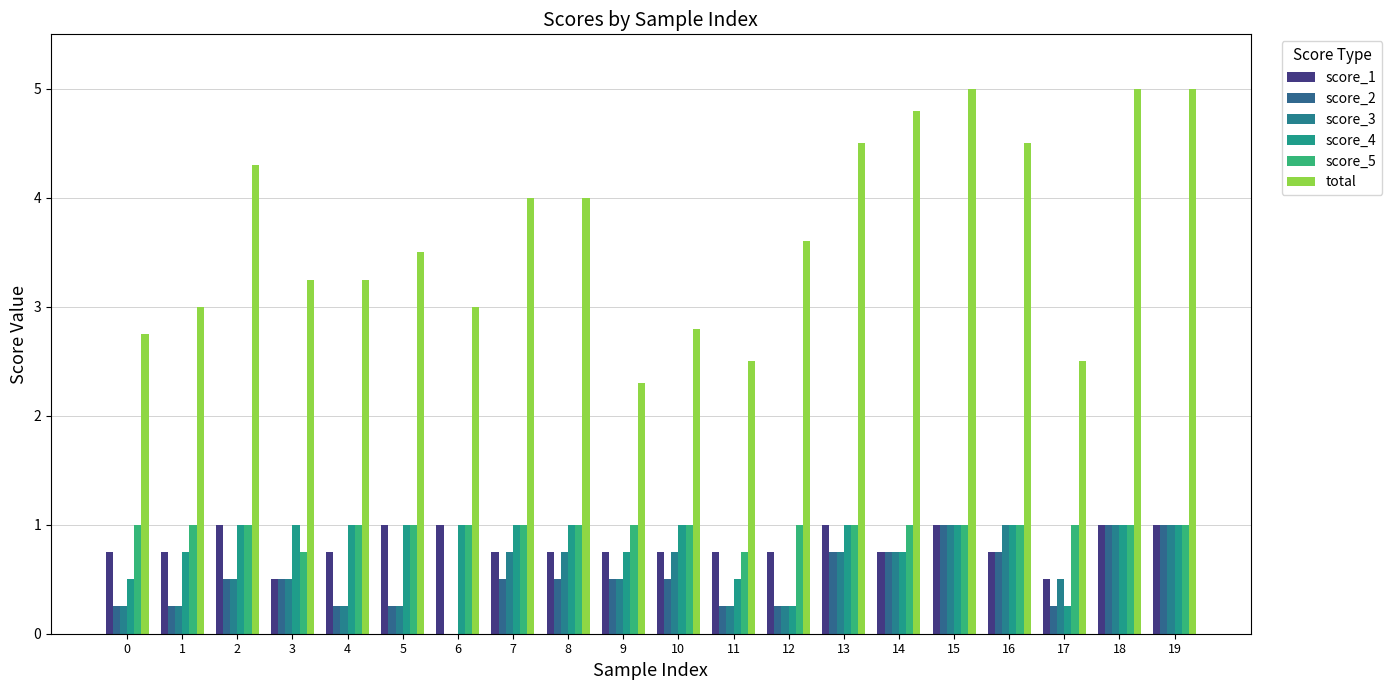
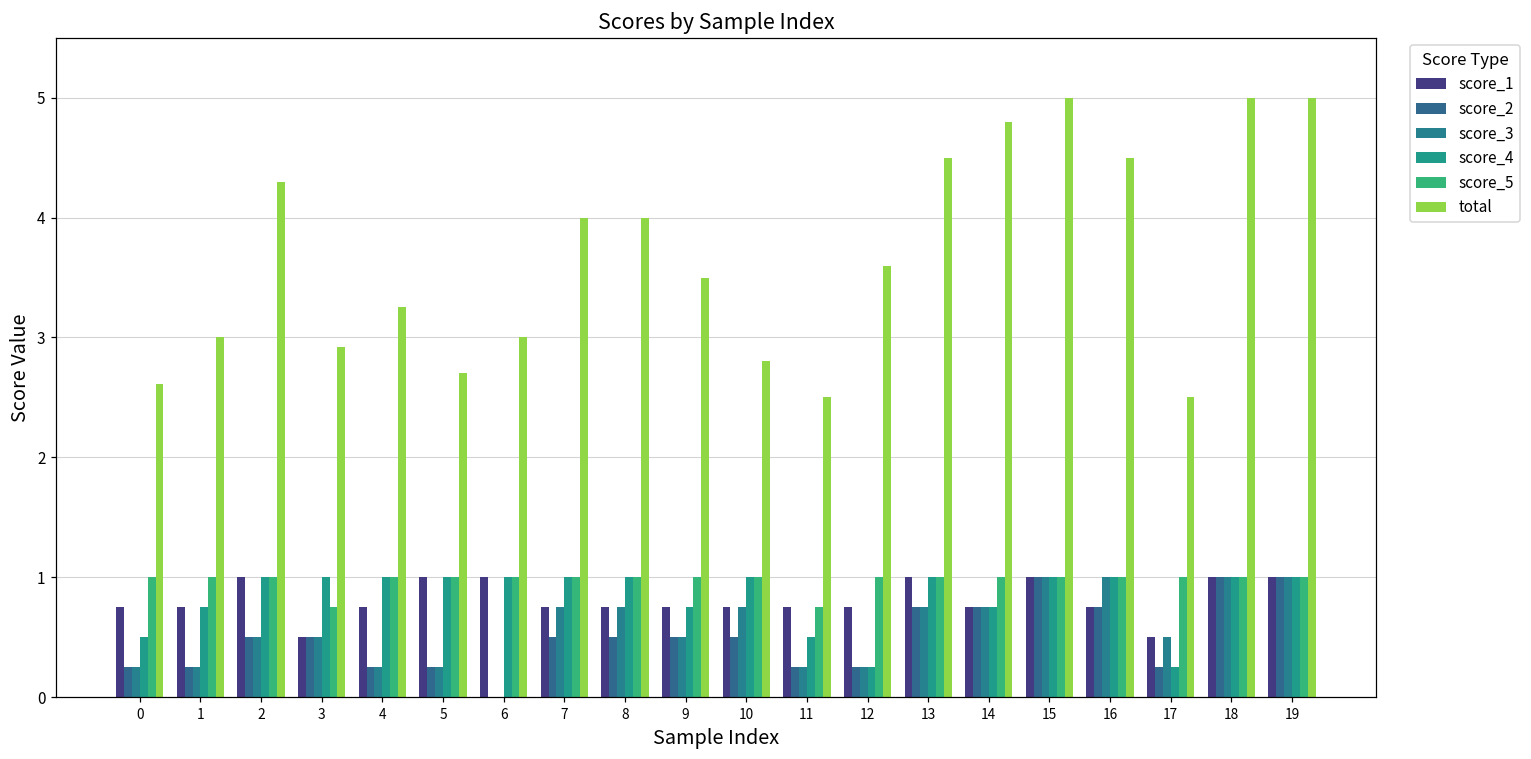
total, 0: 2.75 -> 2.61
total, 3: 3.25 -> 2.92
total, 5: 3.5 -> 2.7
total, 9: 2.3 -> 3.5
